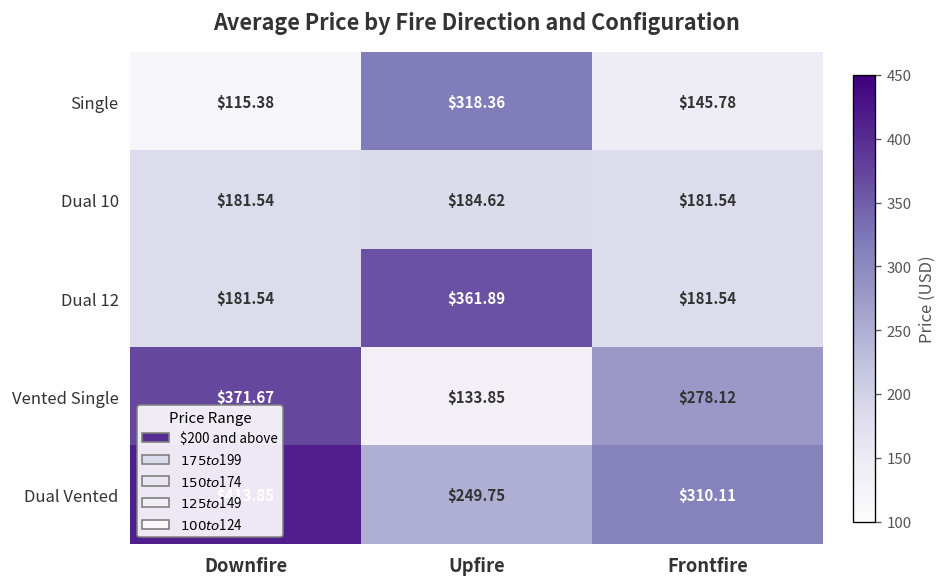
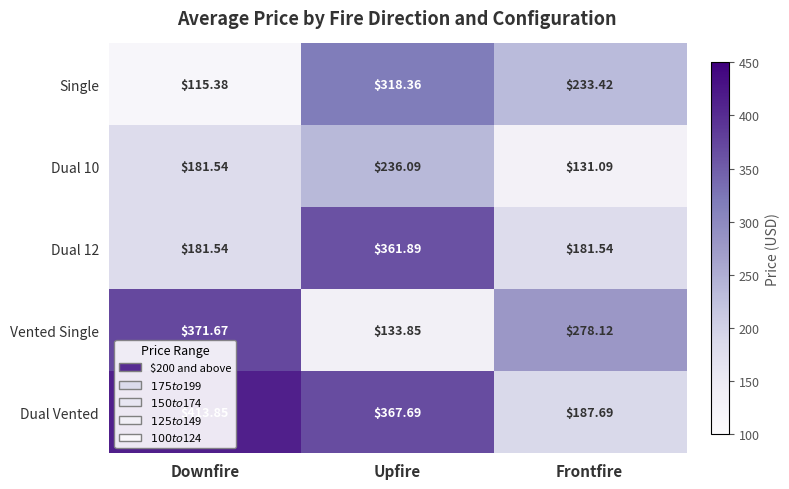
Single, Frontfire: $145.78 -> $233.42
Dual 10, Upfire: $184.62 -> $236.09
Dual 10, Frontfire: $181.54 -> $131.09
Dual Vented, Upfire: $249.75 -> $367.69
Dual Vented, Frontfire: $310.11 -> $187.69
